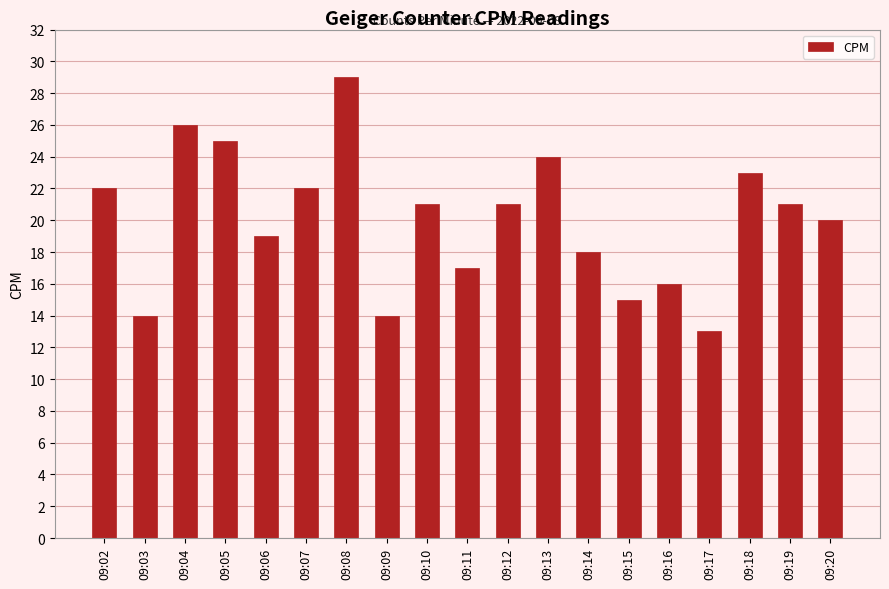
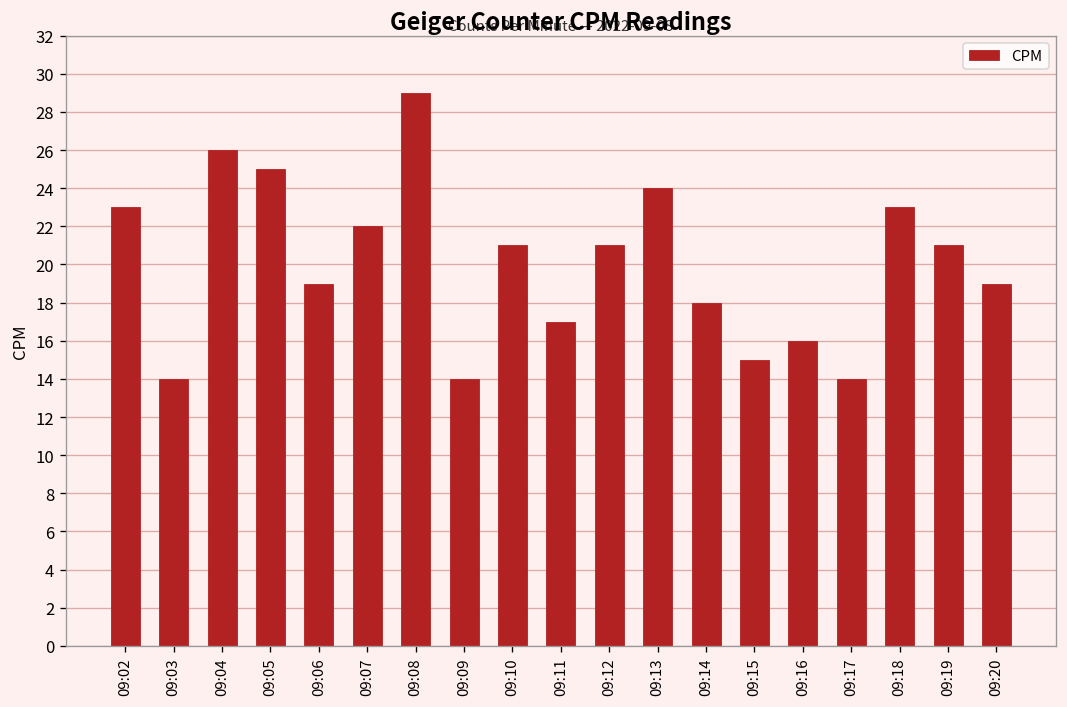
09:02: 22 -> 23
09:17: 13 -> 14
09:20: 20 -> 19
